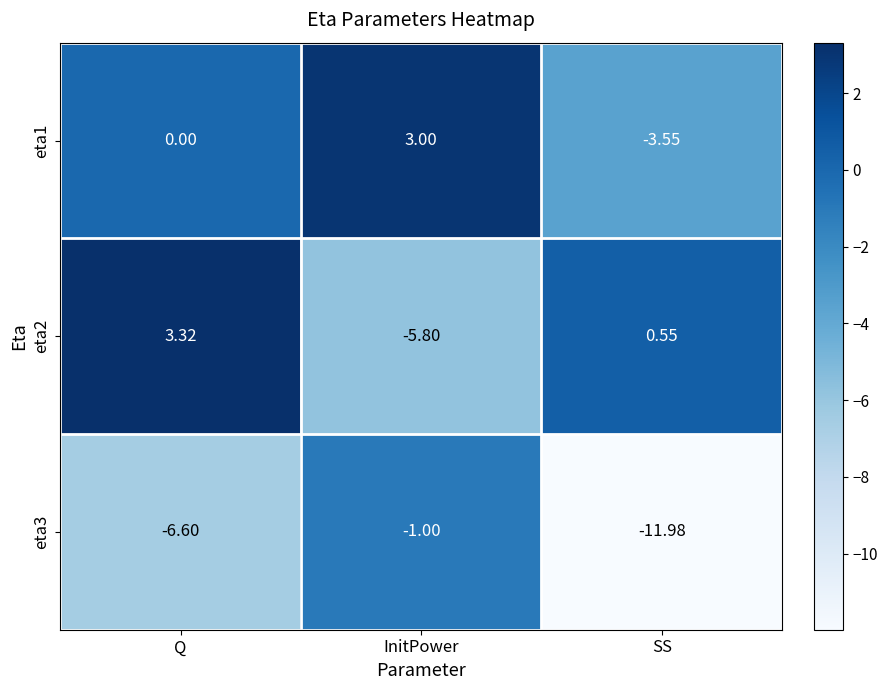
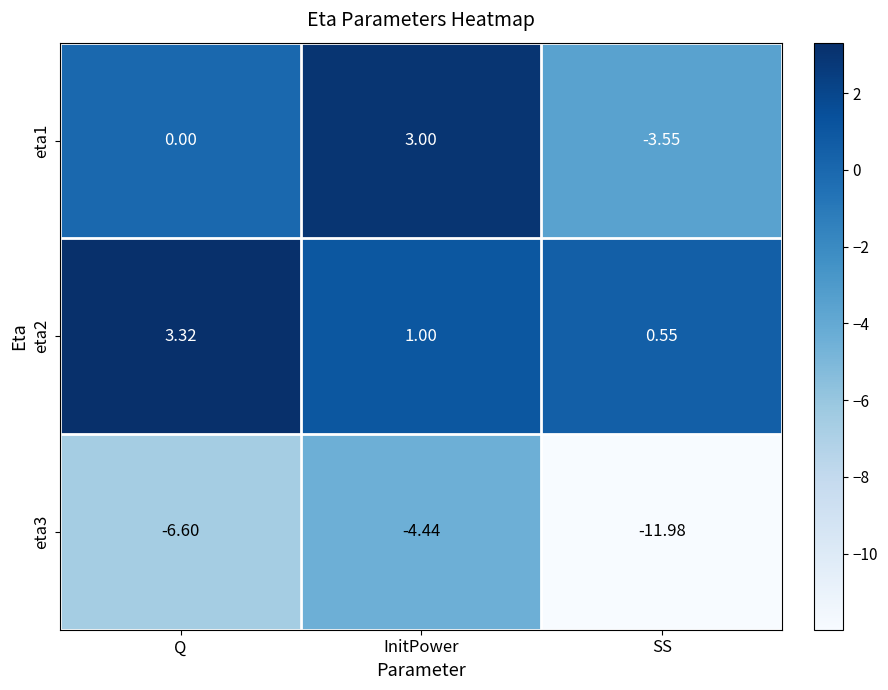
eta2, InitPower: -5.80 -> 1.00
eta3, InitPower: -1.00 -> -4.44
